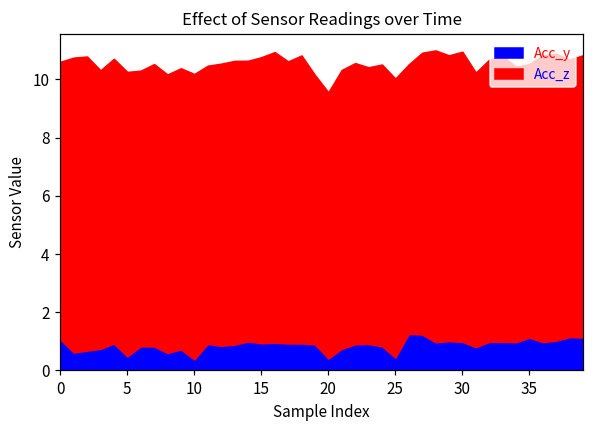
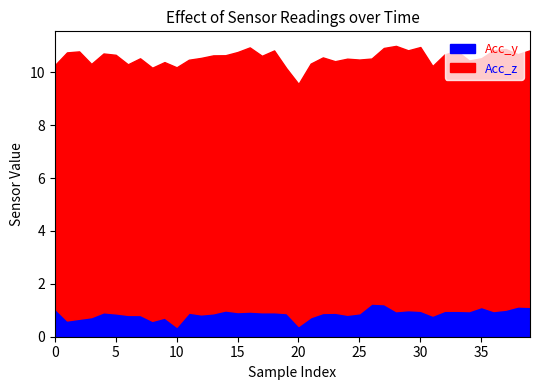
Acc_z, 0: 9.5 -> 9.2
Acc_y, 5: 0.5 -> 0.9
Acc_y, 25: 0.4 -> 0.9
